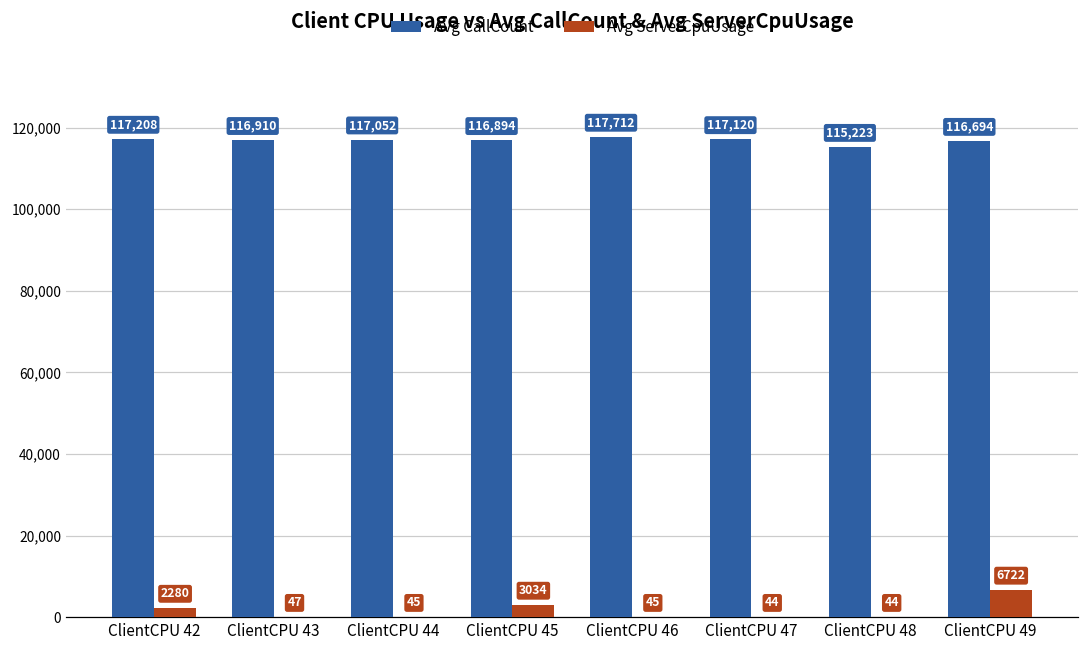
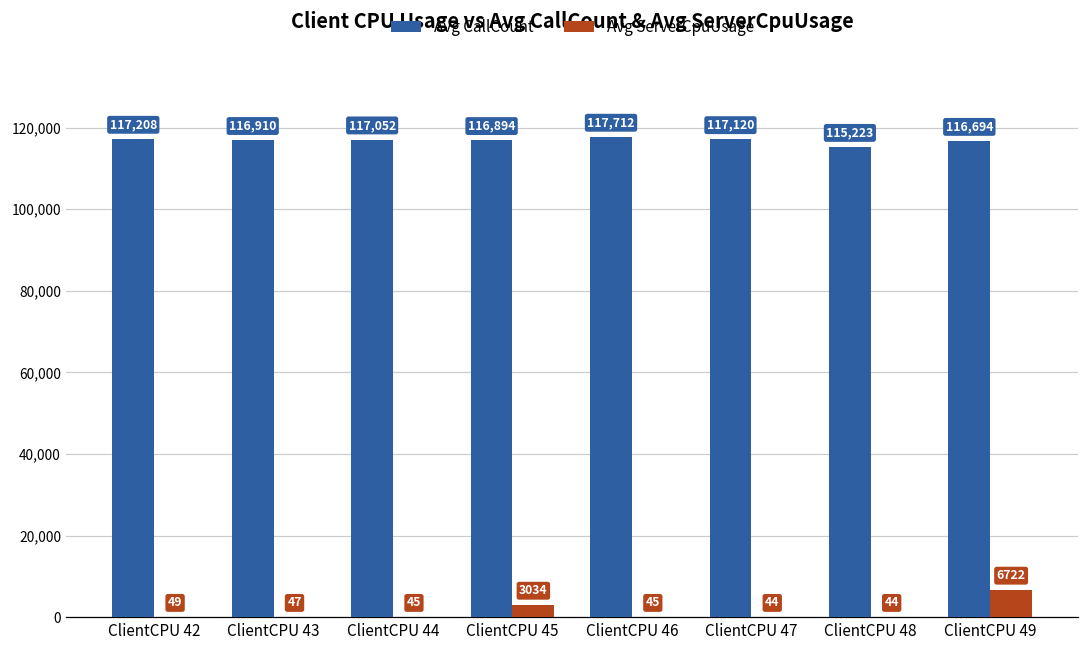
Avg ServerCpuUsage, ClientCPU 42: 2280 -> 49
